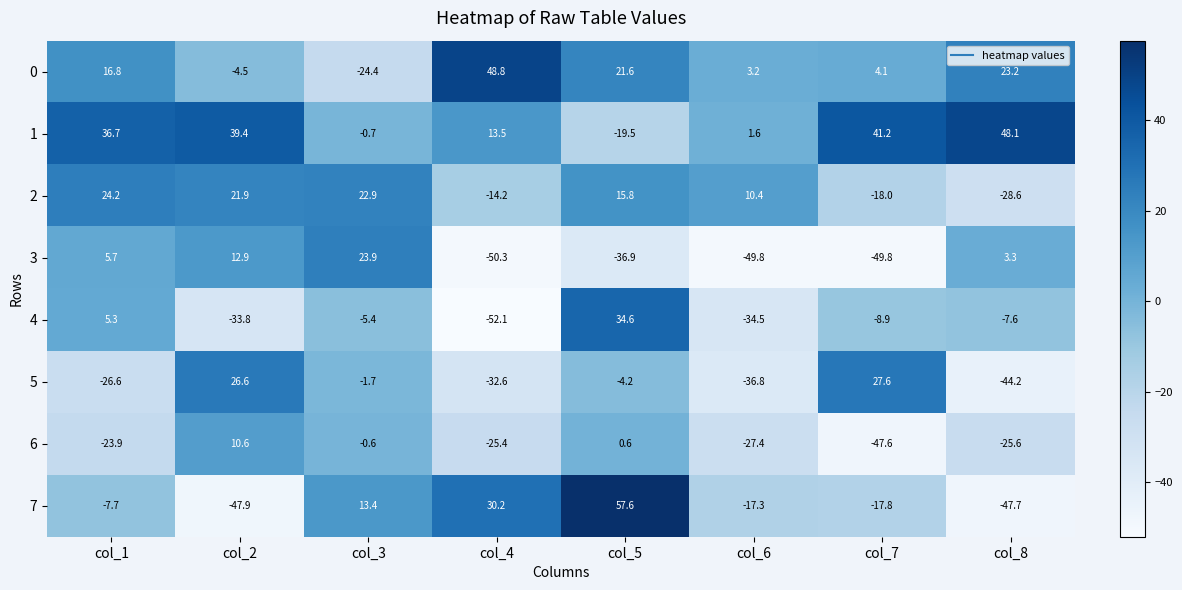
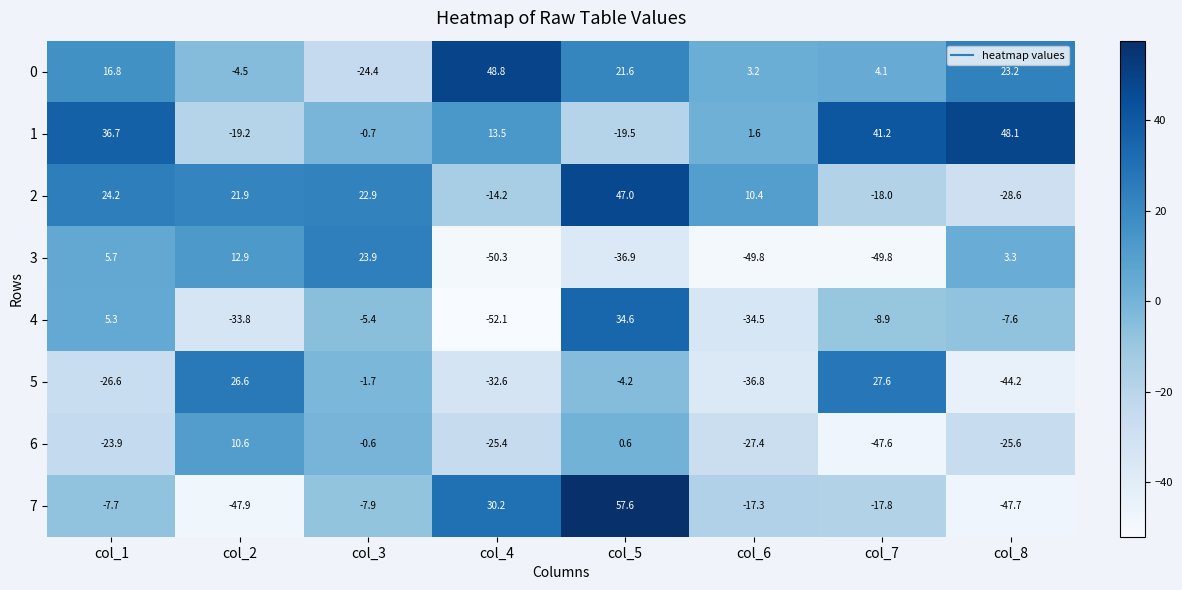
1, col_2: 39.4 -> -19.2
2, col_5: 15.8 -> 47.0
7, col_3: 13.4 -> -7.9
